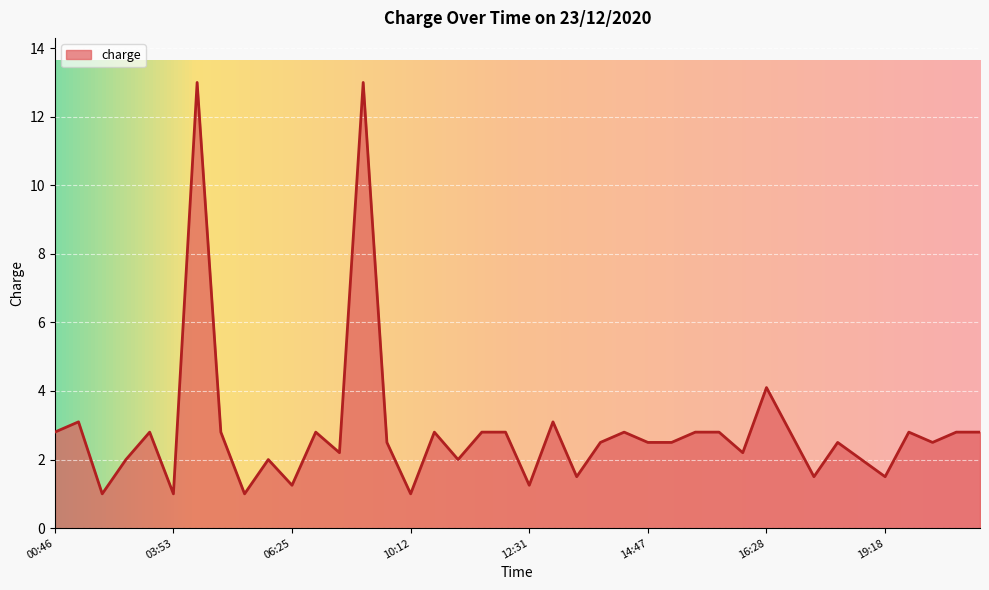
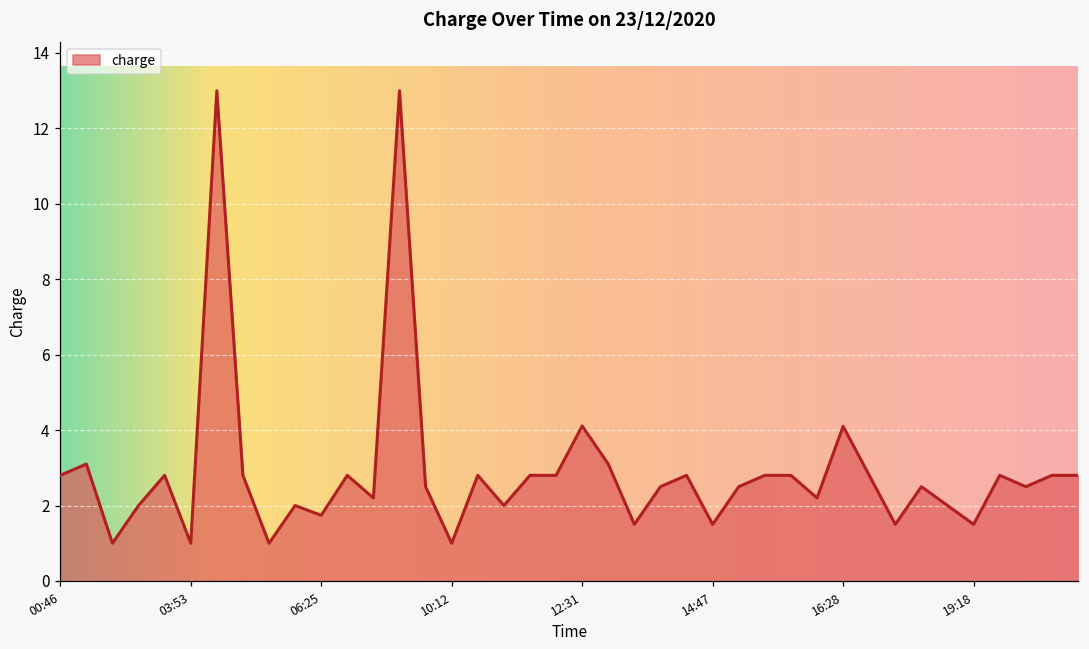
06:25: 1.3 -> 1.7
12:31: 1.3 -> 4.1
14:47: 2.5 -> 1.5
